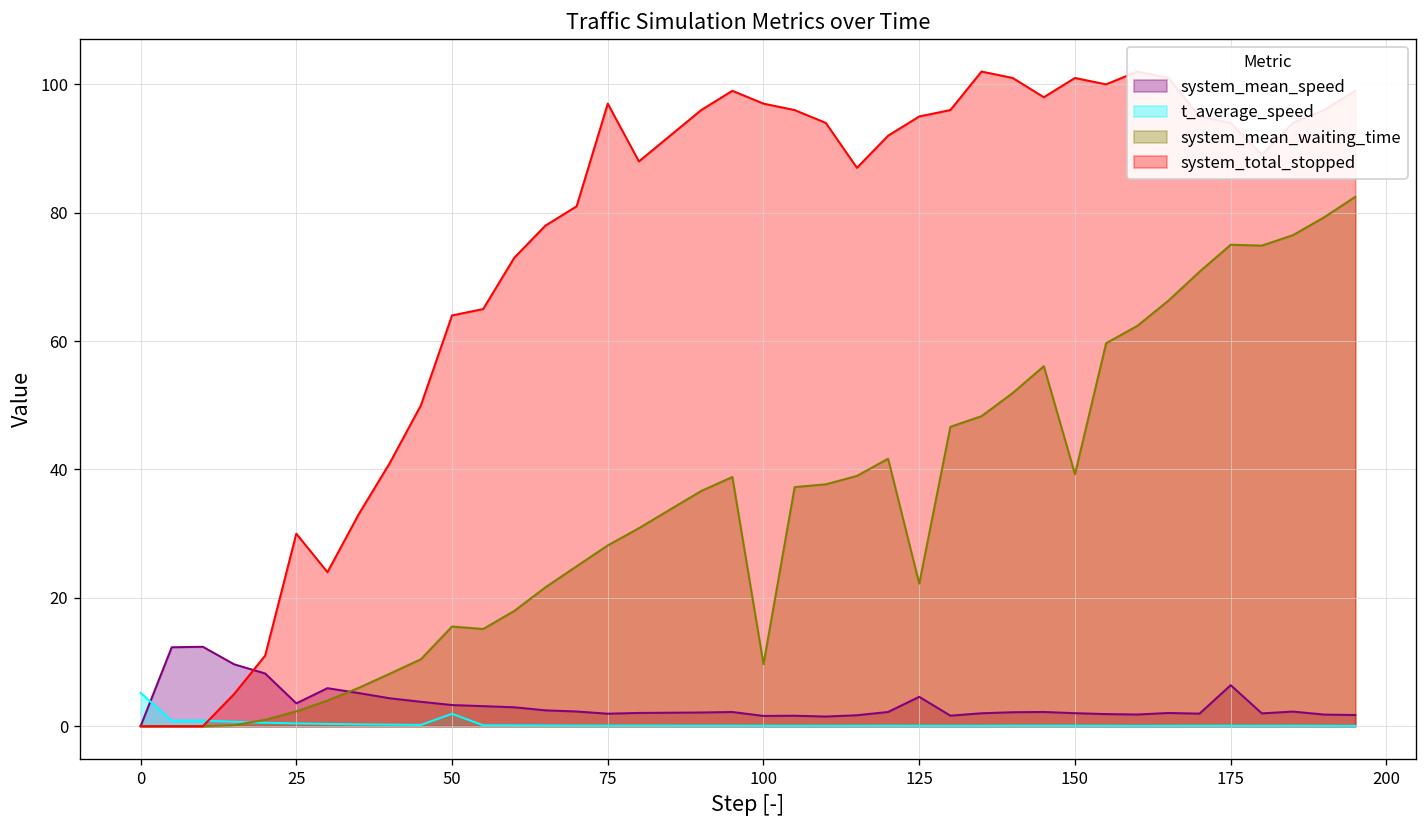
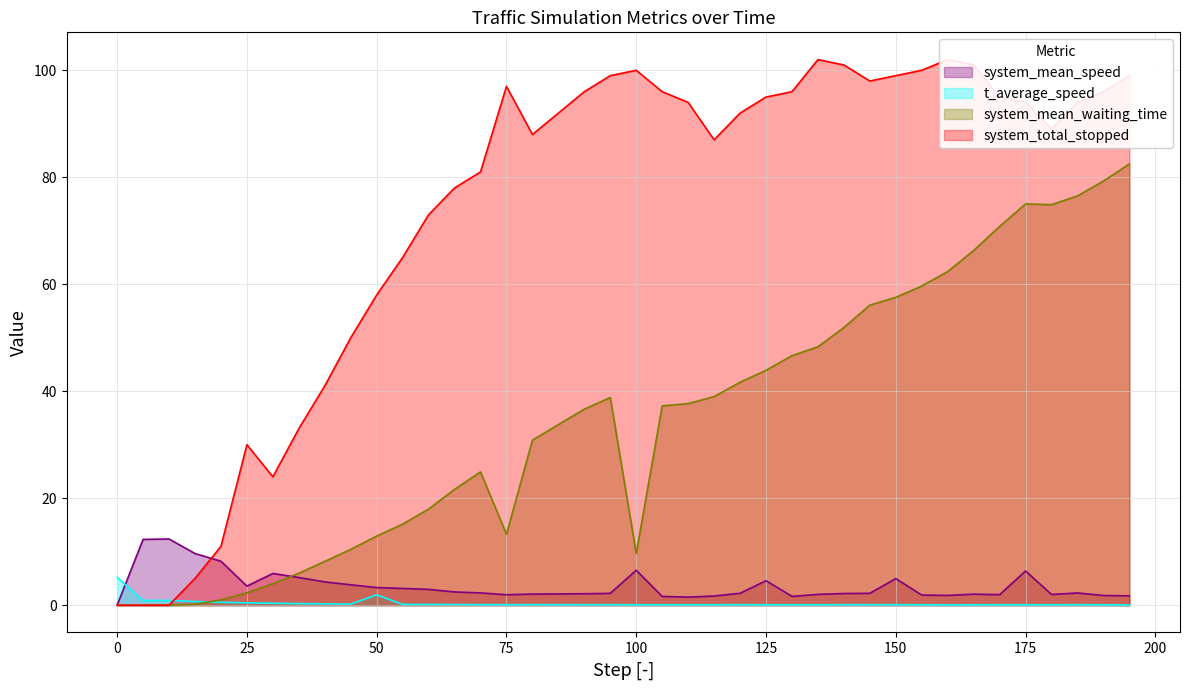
system_mean_waiting_time, 50: 16 -> 13
system_total_stopped, 50: 64 -> 58
system_mean_waiting_time, 75: 28 -> 13
system_mean_speed, 100: 2 -> 7
system_total_stopped, 100: 97 -> 100
system_mean_waiting_time, 125: 22 -> 44
system_mean_speed, 150: 2 -> 5
system_mean_waiting_time, 150: 39 -> 58
system_total_stopped, 150: 101 -> 99
